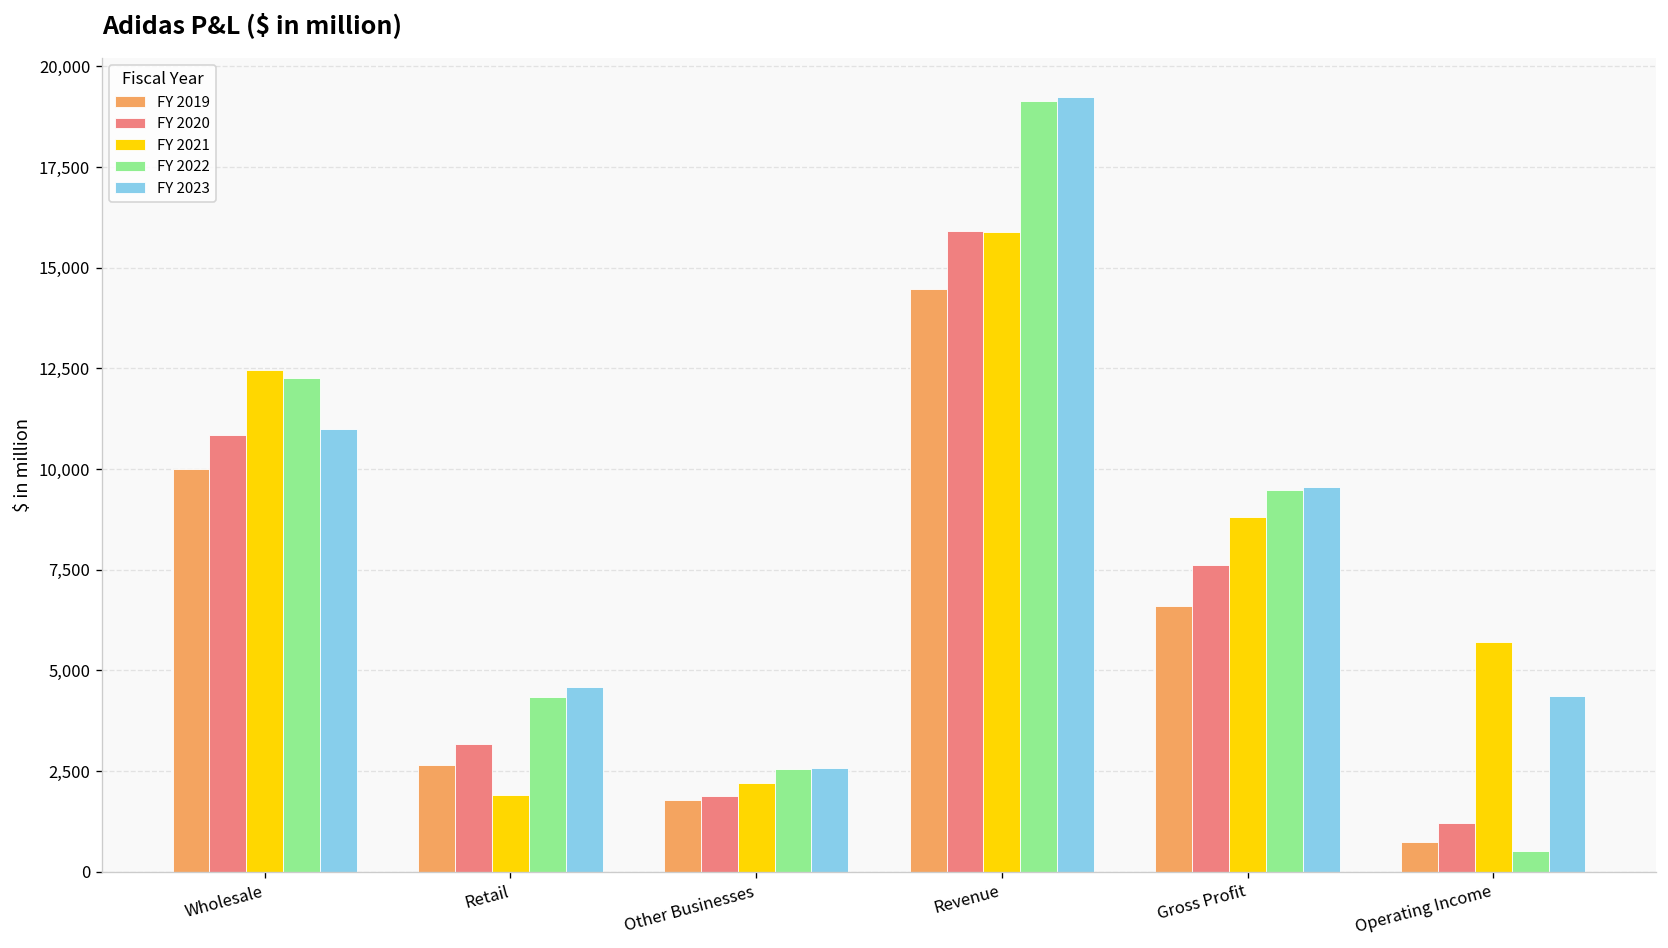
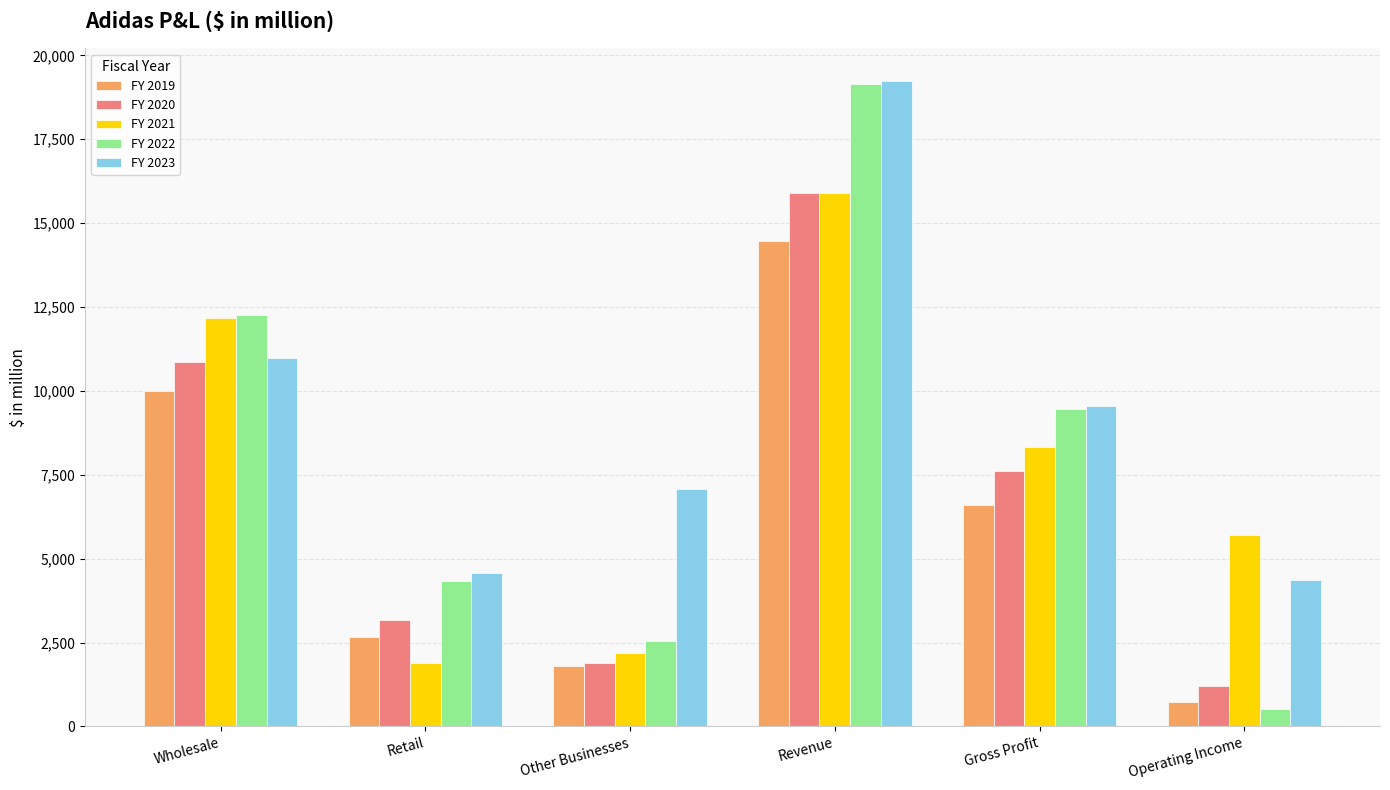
FY 2021, Wholesale: 12,500 -> 12,200
FY 2023, Other Businesses: 2,600 -> 7,100
FY 2021, Gross Profit: 8,800 -> 8,300
